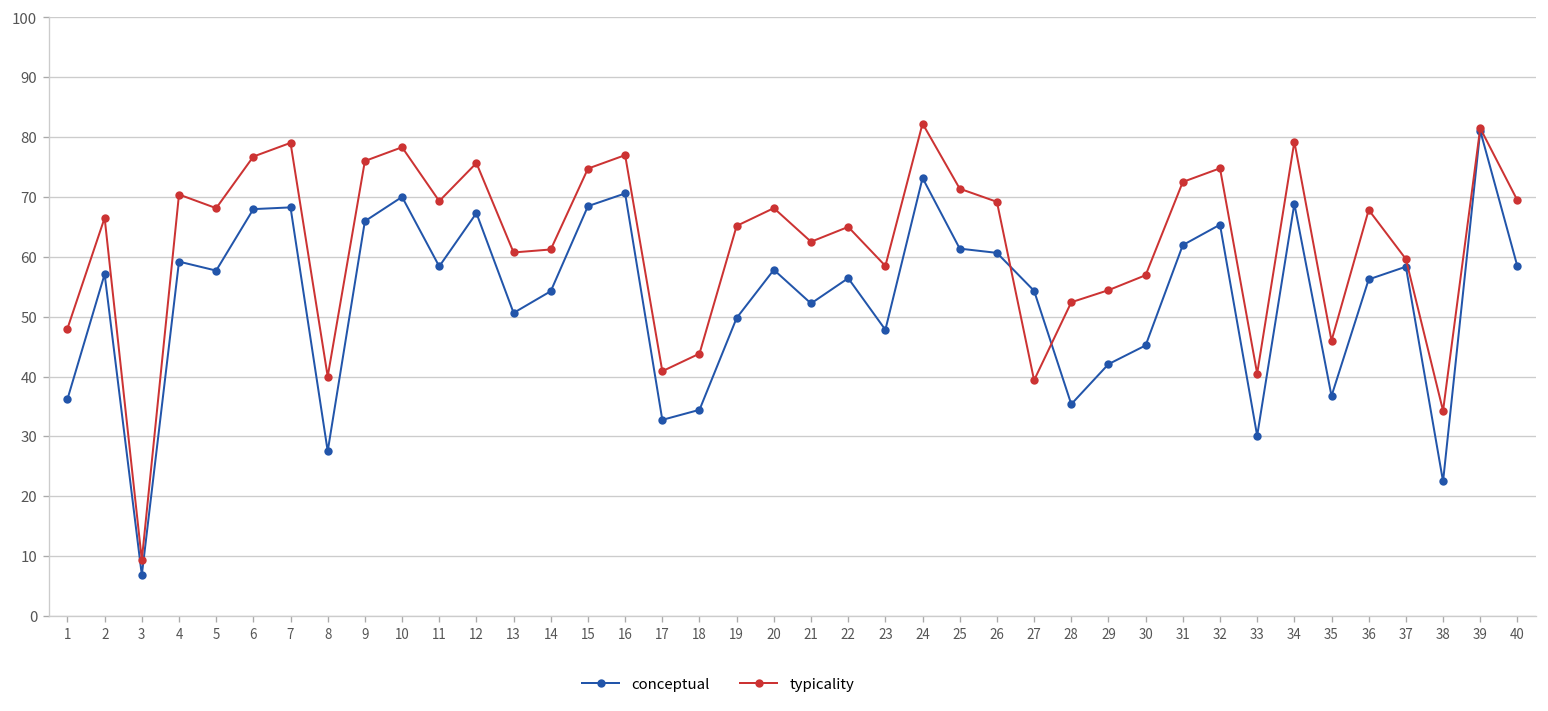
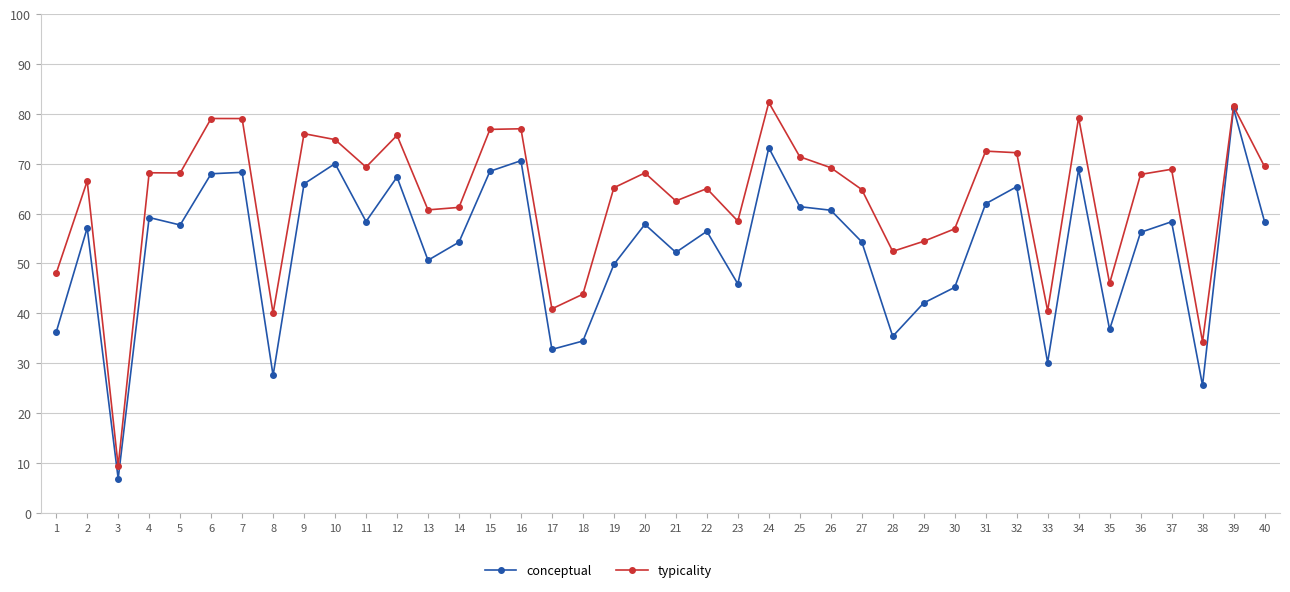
typicality, 4: 70 -> 68
typicality, 6: 77 -> 79
typicality, 10: 78 -> 75
typicality, 15: 75 -> 77
conceptual, 23: 48 -> 46
typicality, 27: 39 -> 65
typicality, 32: 75 -> 72
typicality, 37: 60 -> 69
conceptual, 38: 22 -> 26
